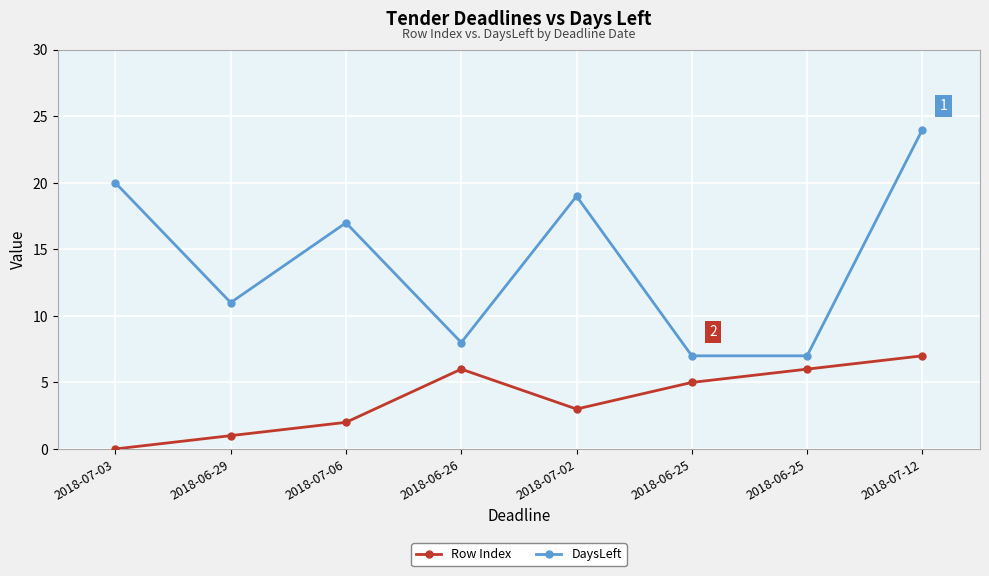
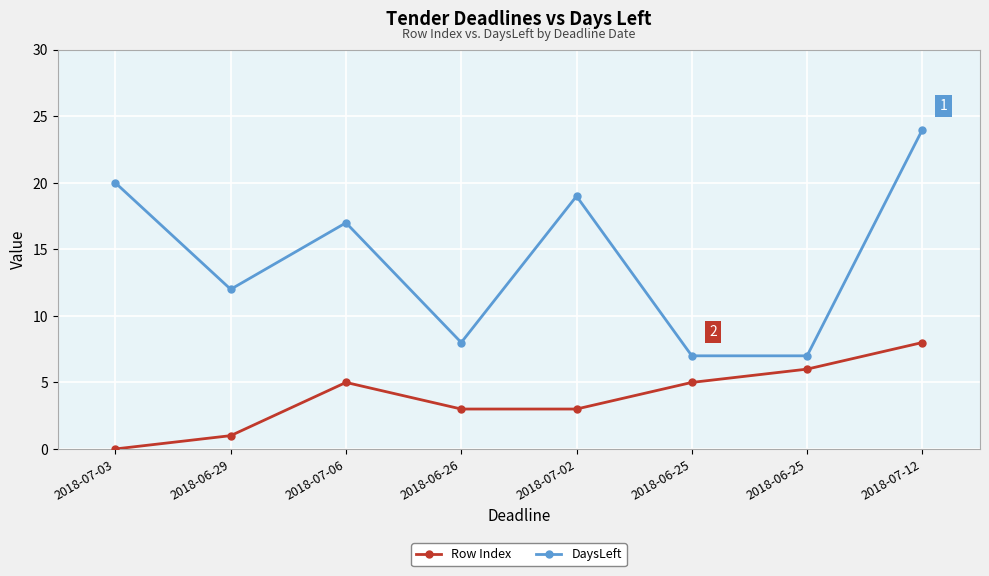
DaysLeft, 2018-06-29: 11 -> 12
Row Index, 2018-07-06: 2 -> 5
Row Index, 2018-06-26: 6 -> 3
Row Index, 2018-07-12: 7 -> 8
